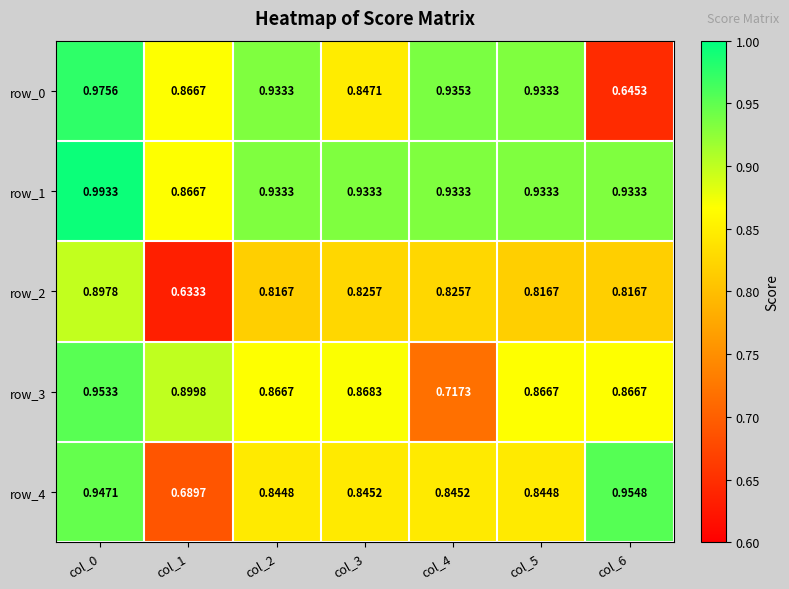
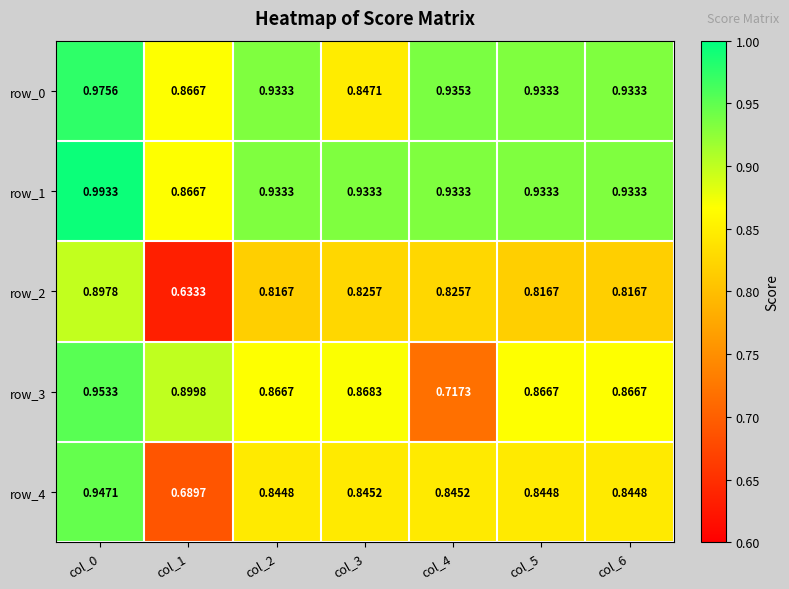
row_0, col_6: 0.6453 -> 0.9333
row_4, col_6: 0.9548 -> 0.8448
